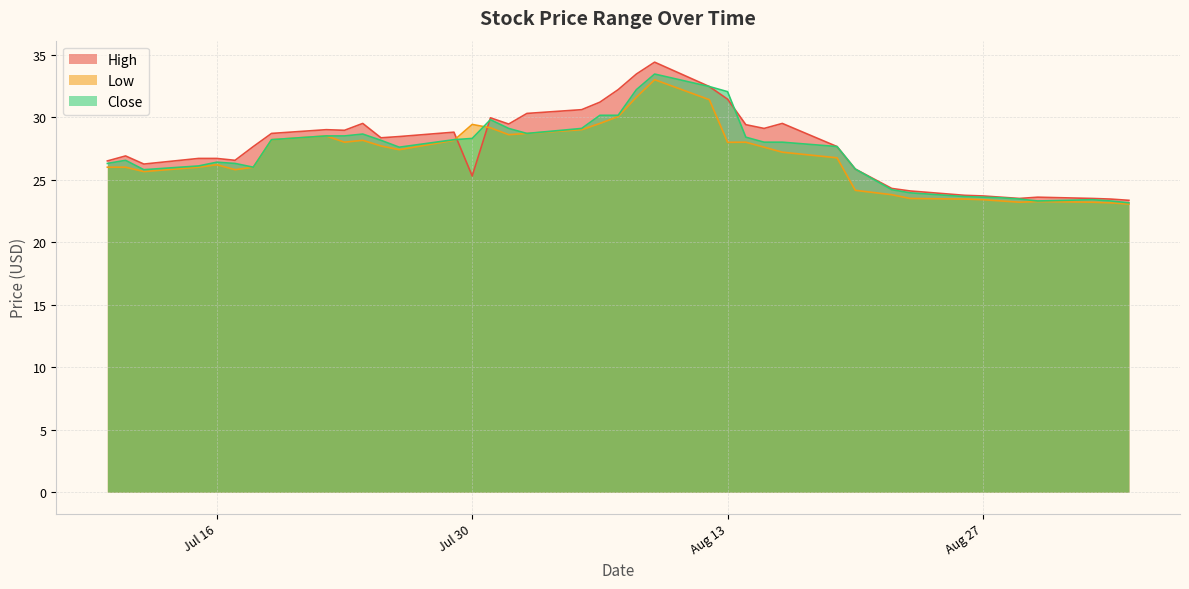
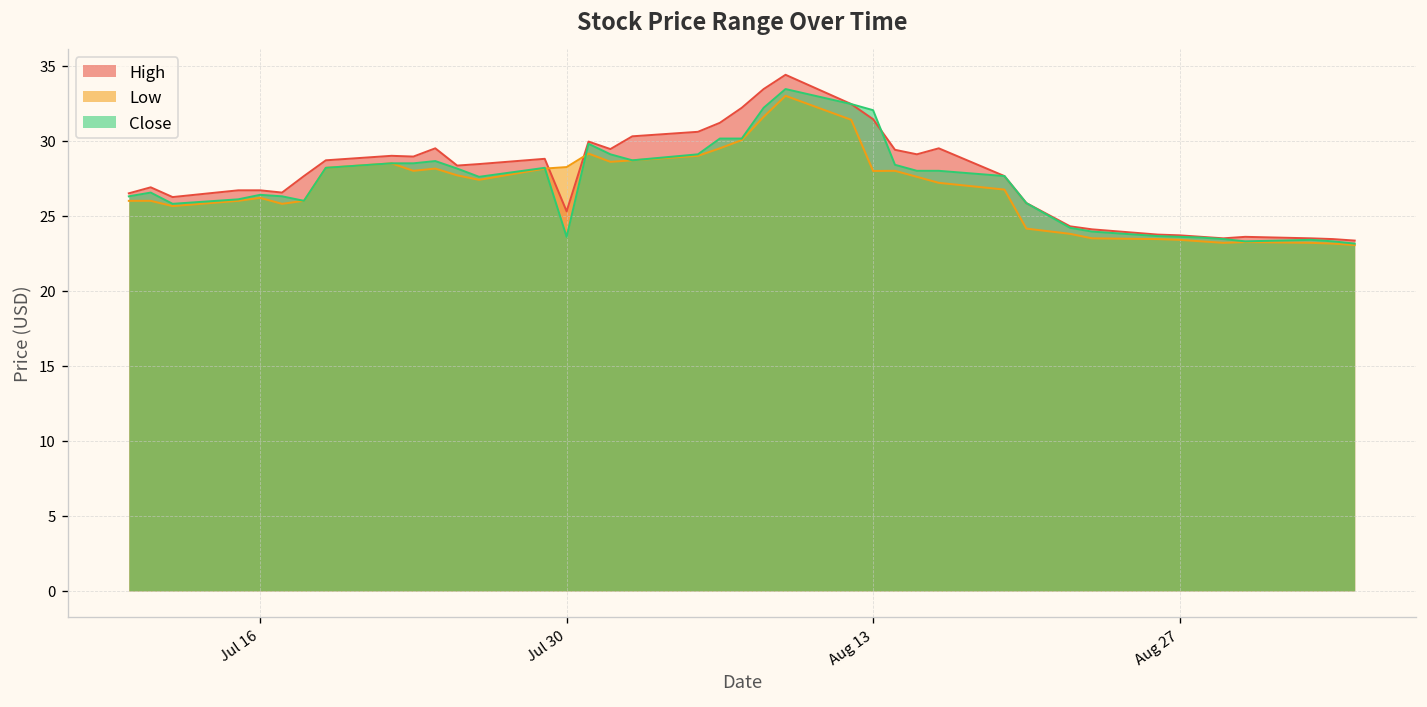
Low, Jul 30: 29.4 -> 28.3
Close, Jul 30: 28.3 -> 23.6
